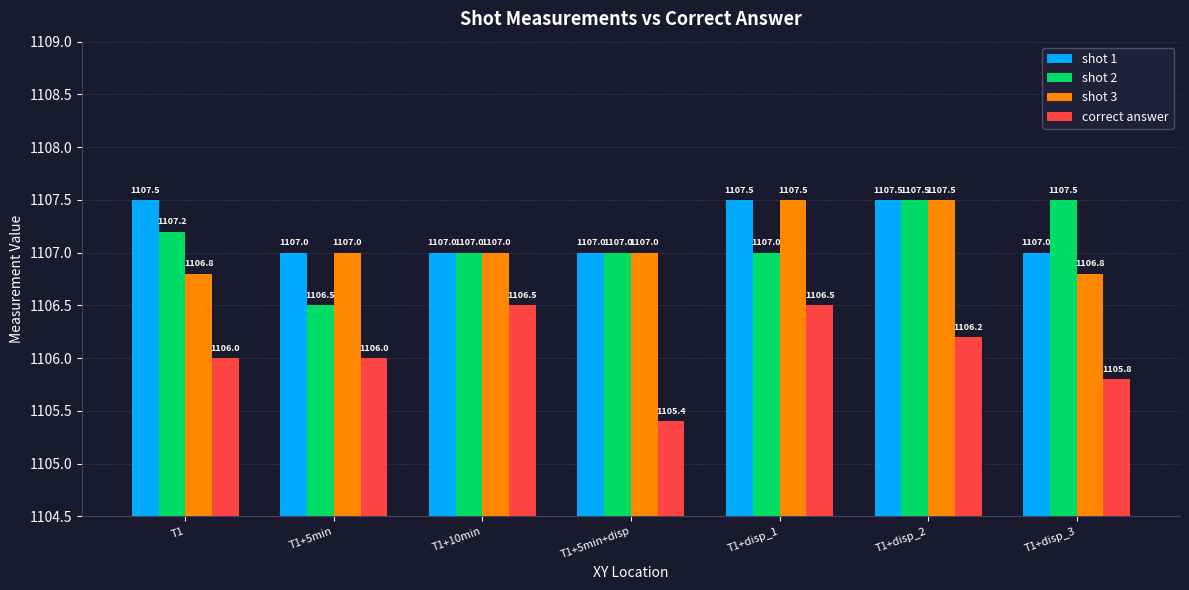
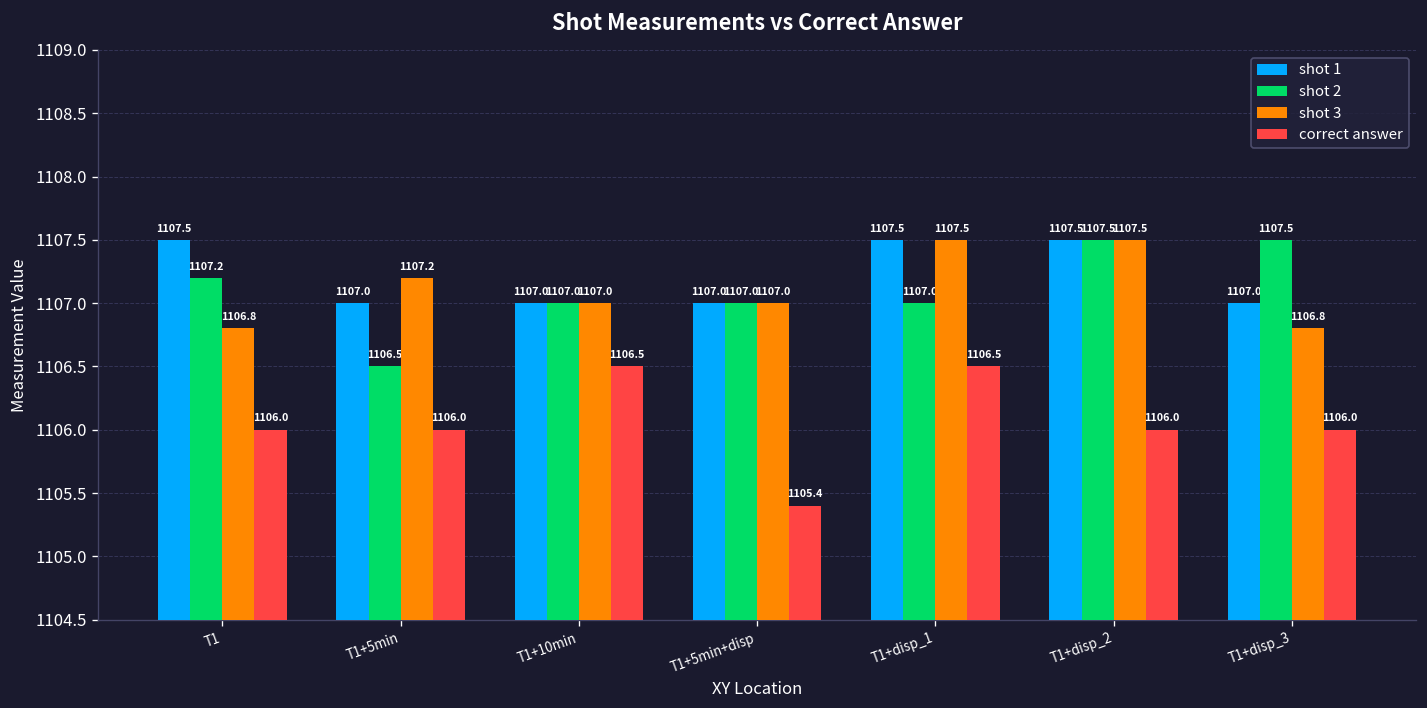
shot 3, T1+5min: 1107.0 -> 1107.2
correct answer, T1+disp_2: 1106.2 -> 1106.0
correct answer, T1+disp_3: 1105.8 -> 1106.0
